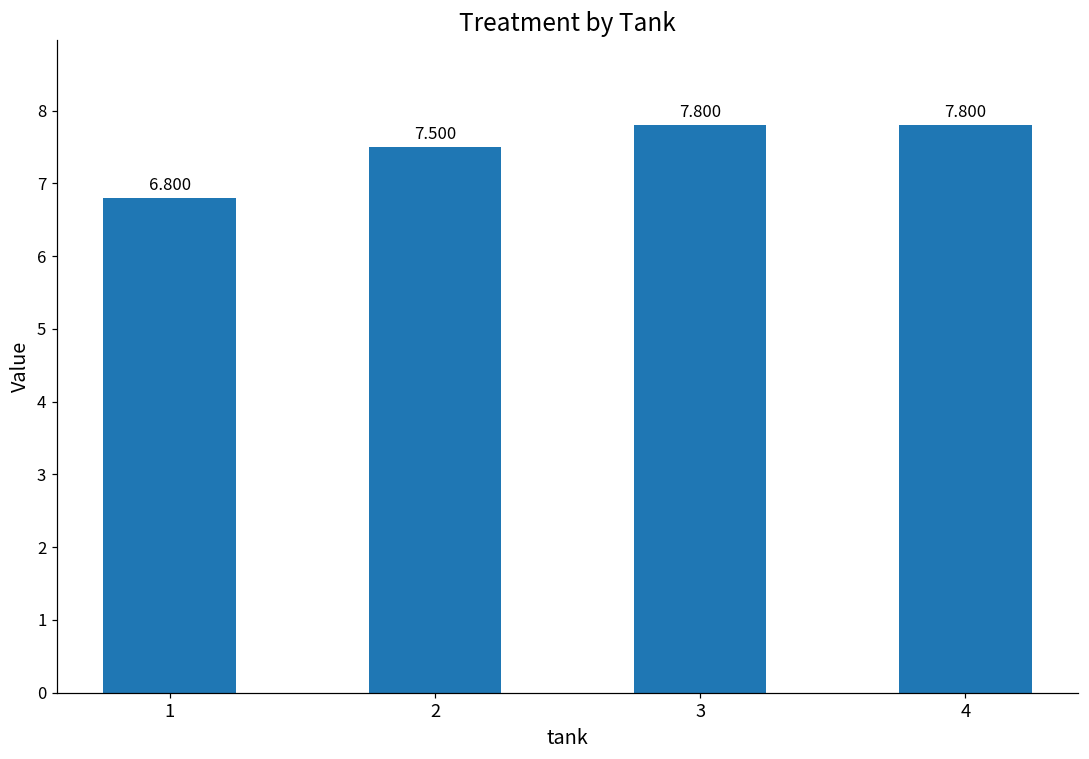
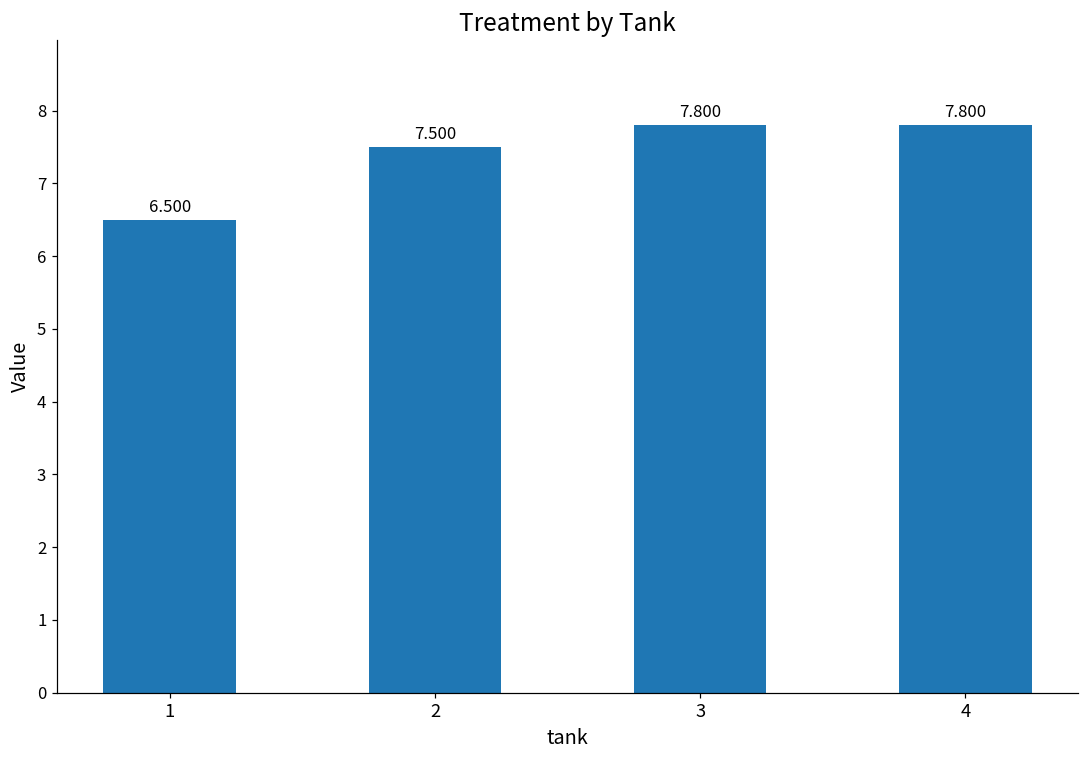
1: 6.800 -> 6.500
